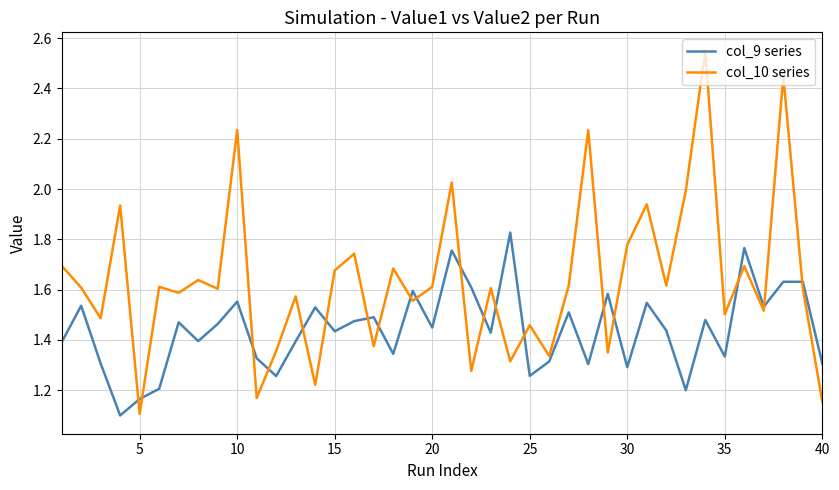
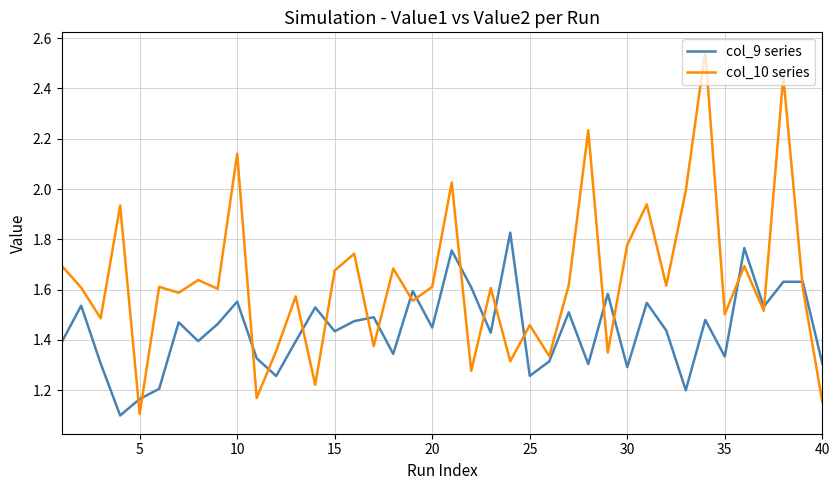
col_10 series, 10: 2.23 -> 2.14
